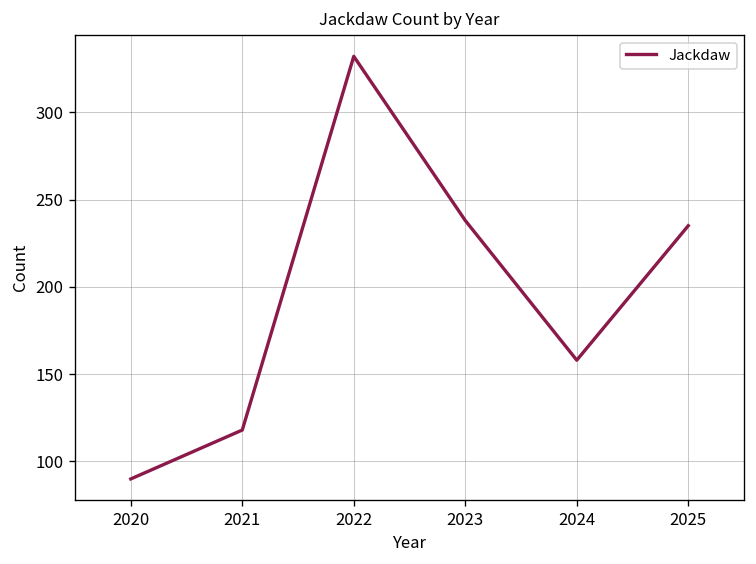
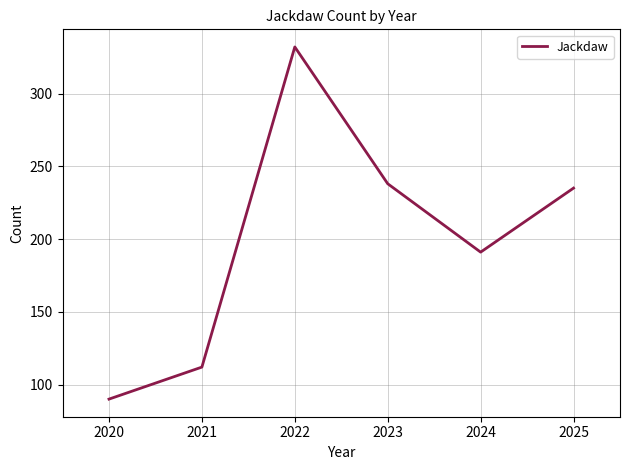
2021: 118 -> 112
2024: 158 -> 191
